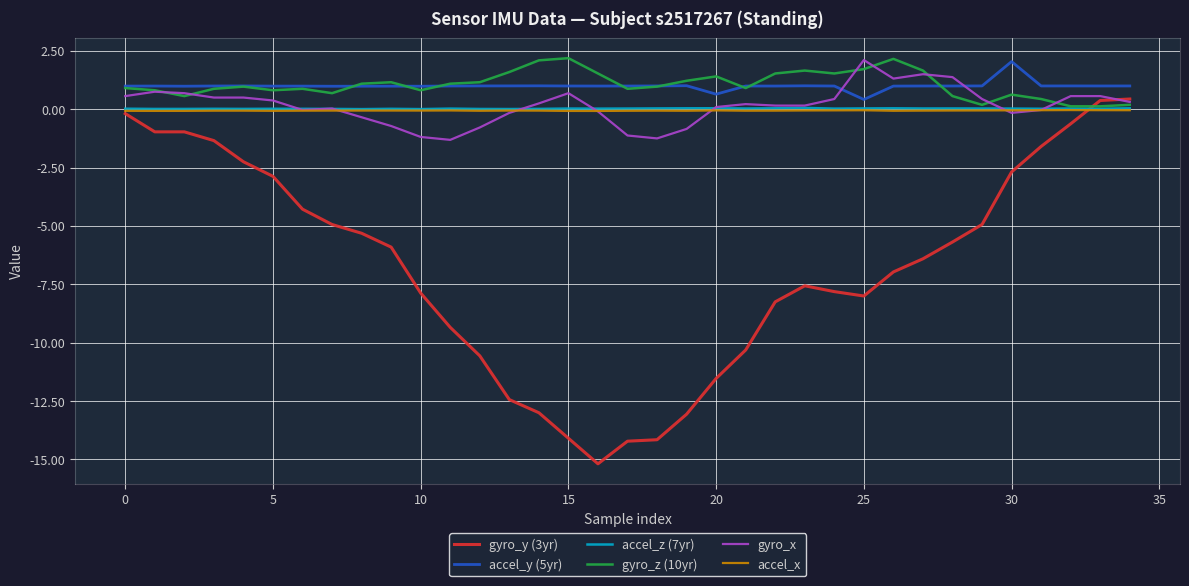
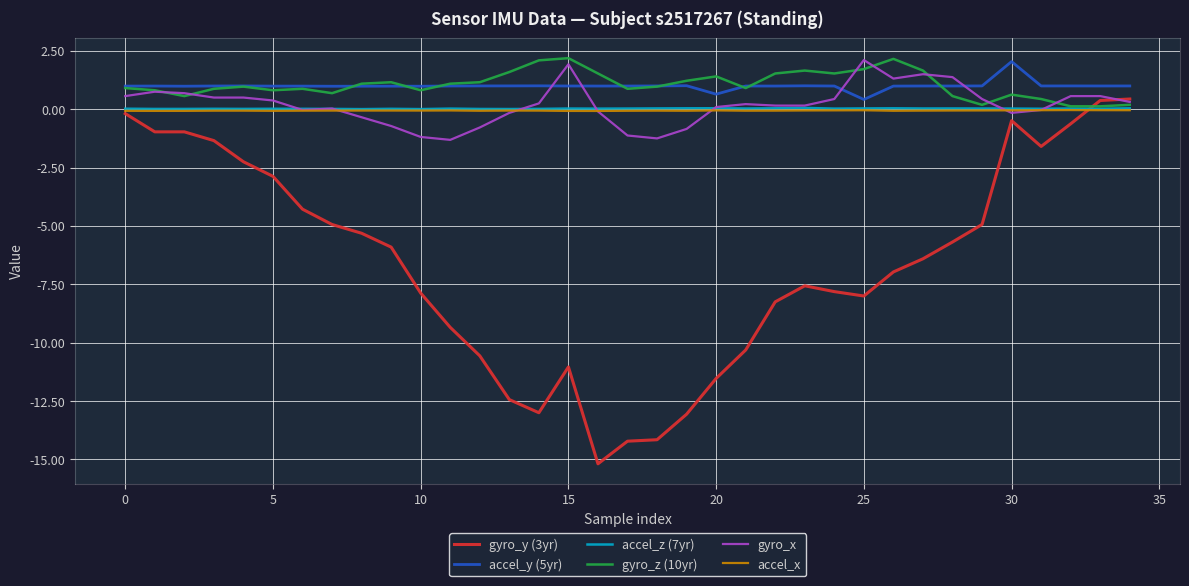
gyro_y (3yr), 15: -14.1 -> -11.0
gyro_x, 15: 0.7 -> 1.9
gyro_y (3yr), 30: -2.7 -> -0.5
